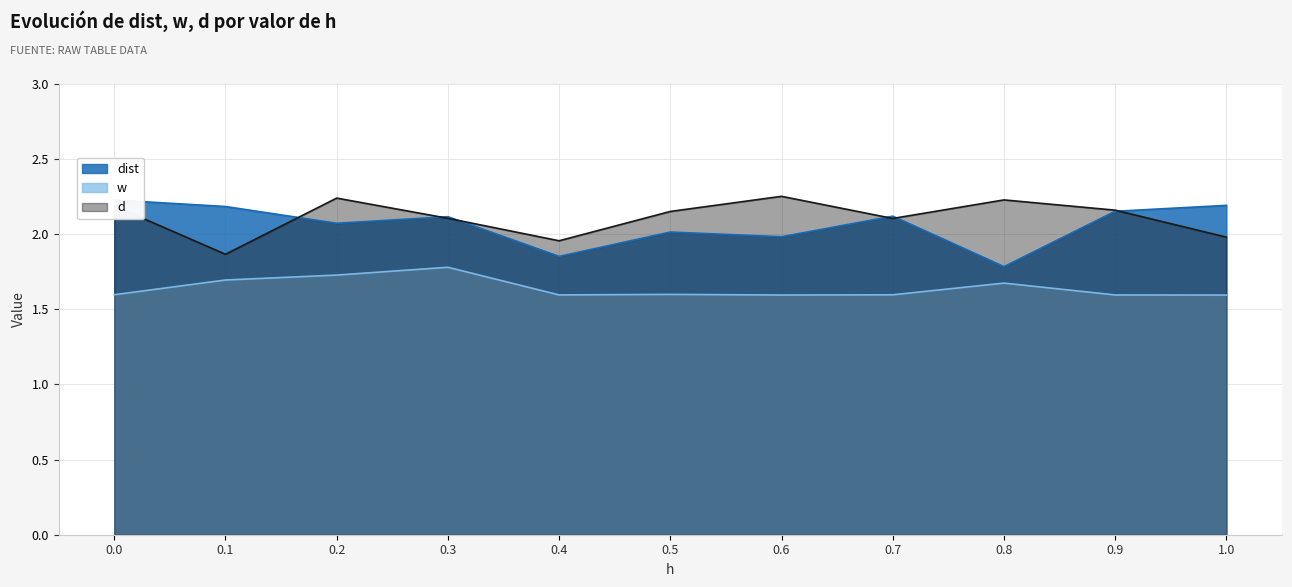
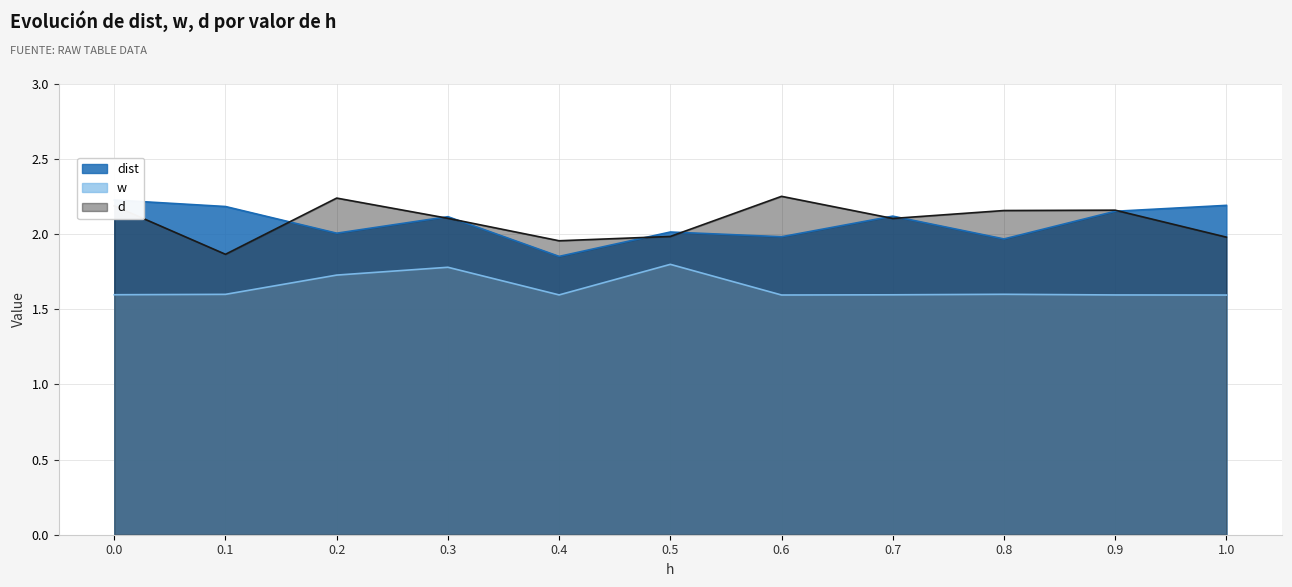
w, 0.1: 1.70 -> 1.60
dist, 0.2: 2.07 -> 2.01
w, 0.5: 1.60 -> 1.80
d, 0.5: 2.15 -> 1.99
dist, 0.8: 1.78 -> 1.97
w, 0.8: 1.67 -> 1.60
d, 0.8: 2.23 -> 2.16
